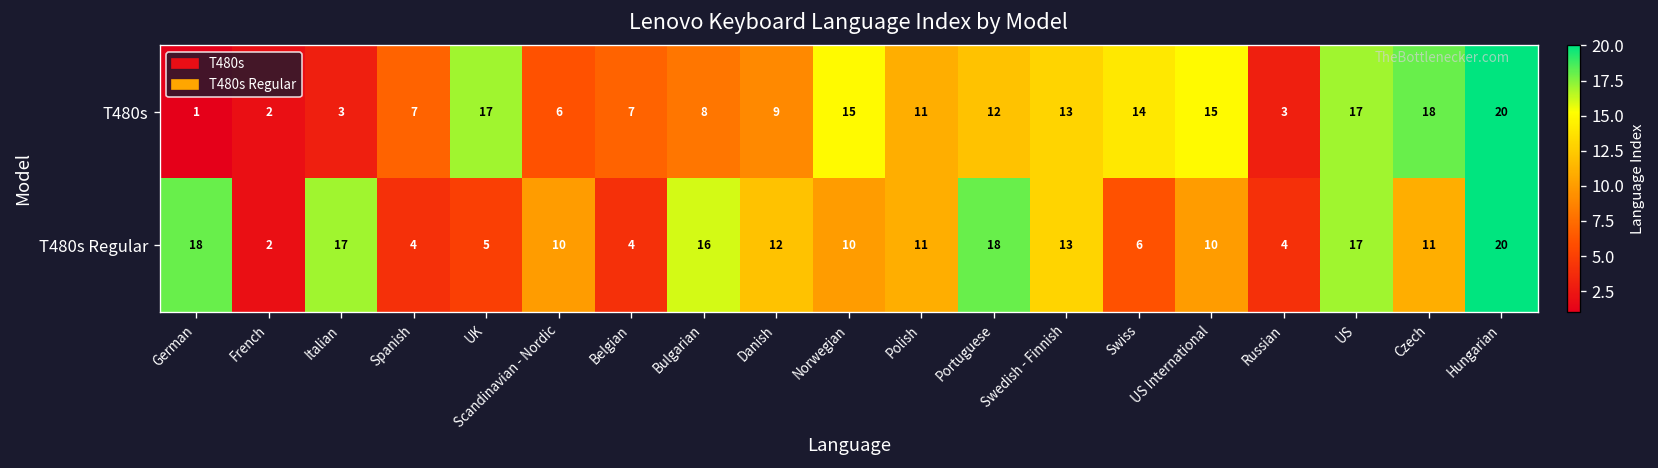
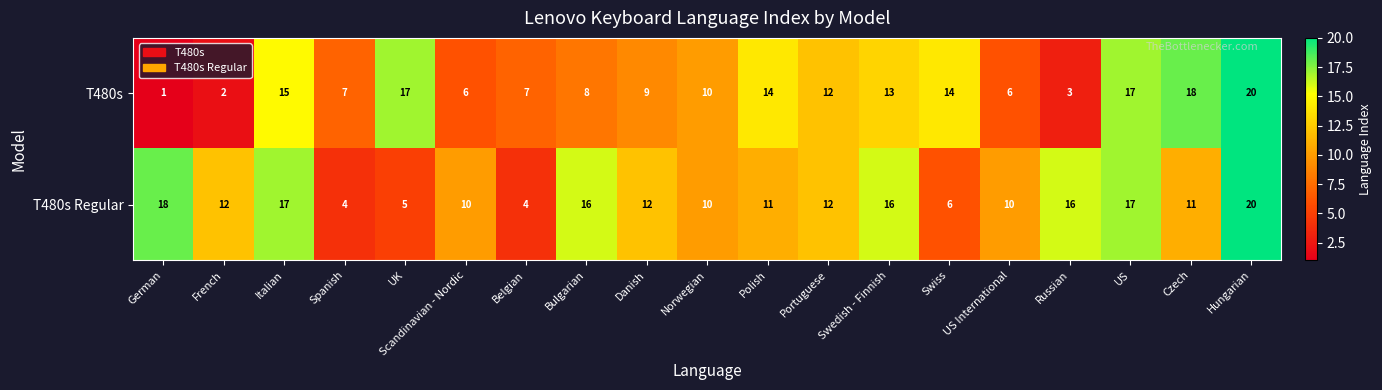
T480s, Italian: 3 -> 15
T480s, Norwegian: 15 -> 10
T480s, Polish: 11 -> 14
T480s, US International: 15 -> 6
T480s Regular, French: 2 -> 12
T480s Regular, Portuguese: 18 -> 12
T480s Regular, Swedish - Finnish: 13 -> 16
T480s Regular, Russian: 4 -> 16
